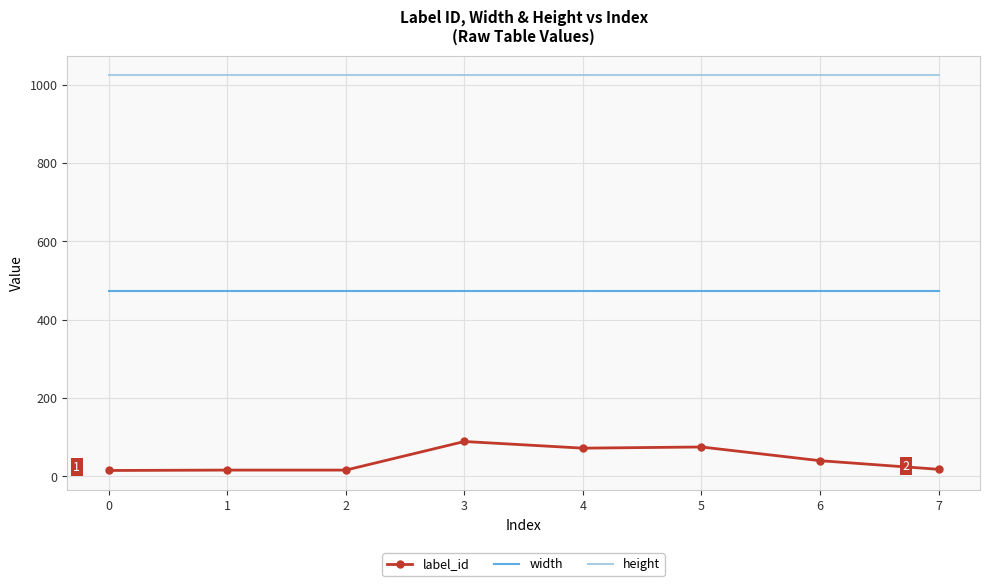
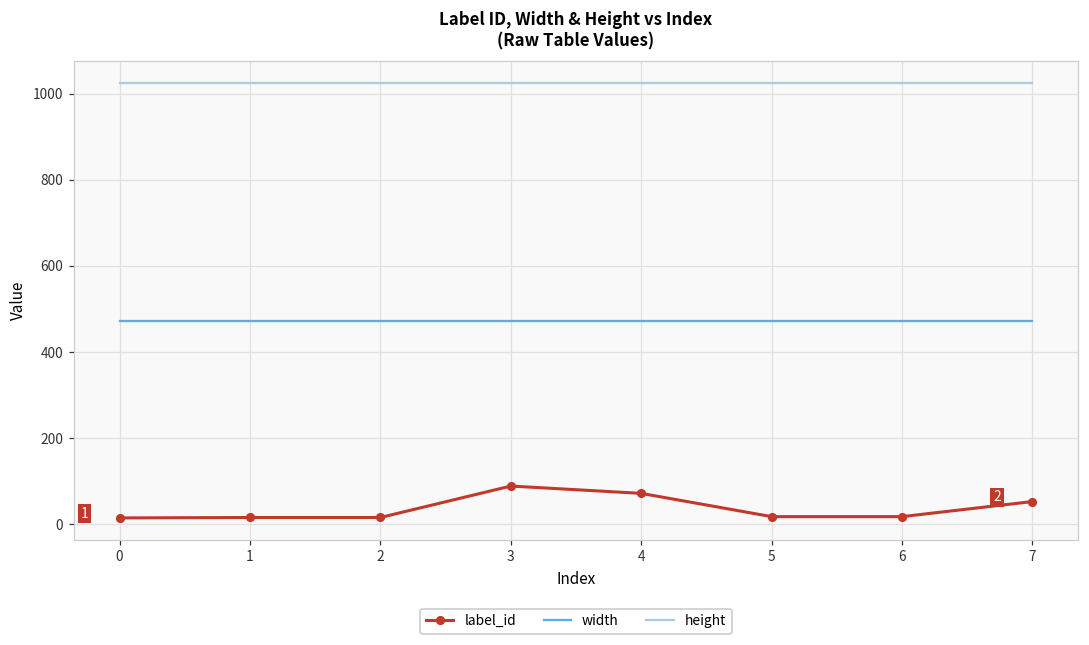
label_id, 5: 80 -> 20
label_id, 6: 40 -> 20
label_id, 7: 20 -> 50
